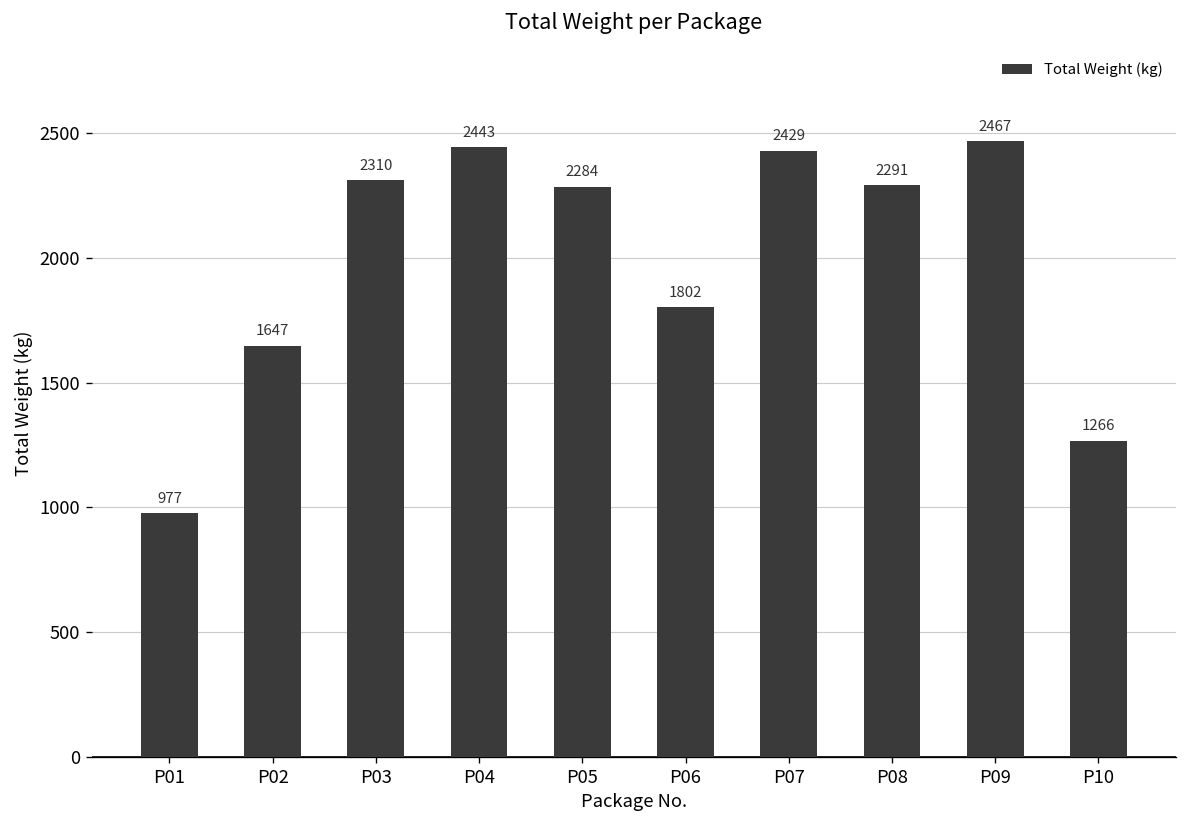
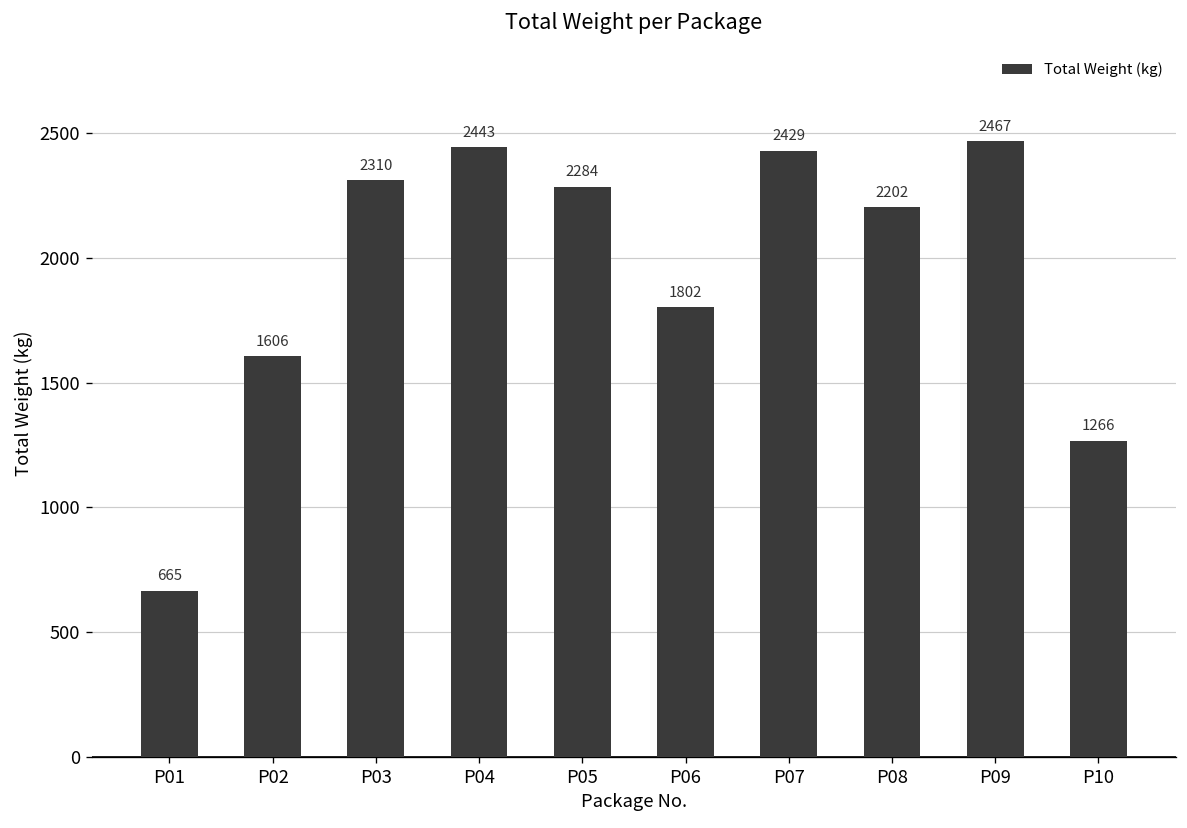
P01: 977 -> 665
P02: 1647 -> 1606
P08: 2291 -> 2202
